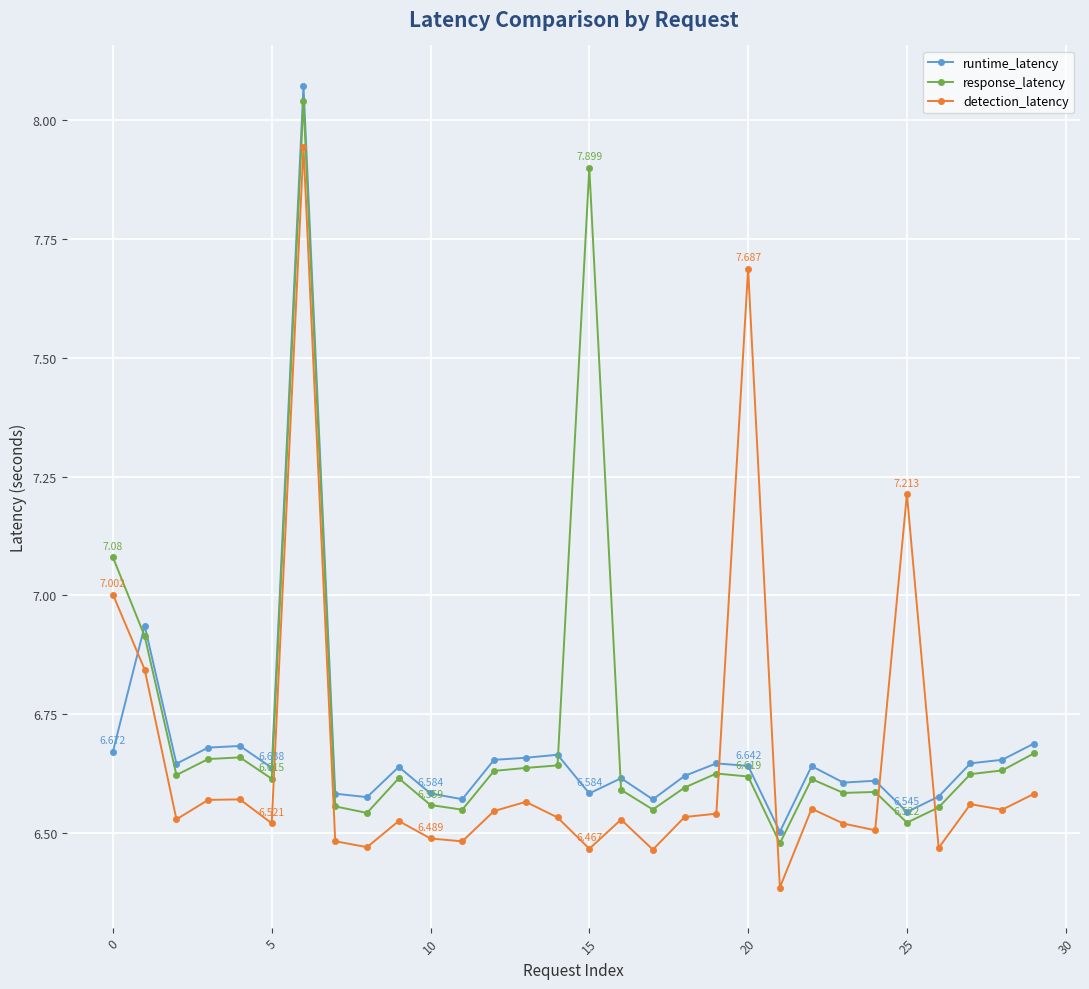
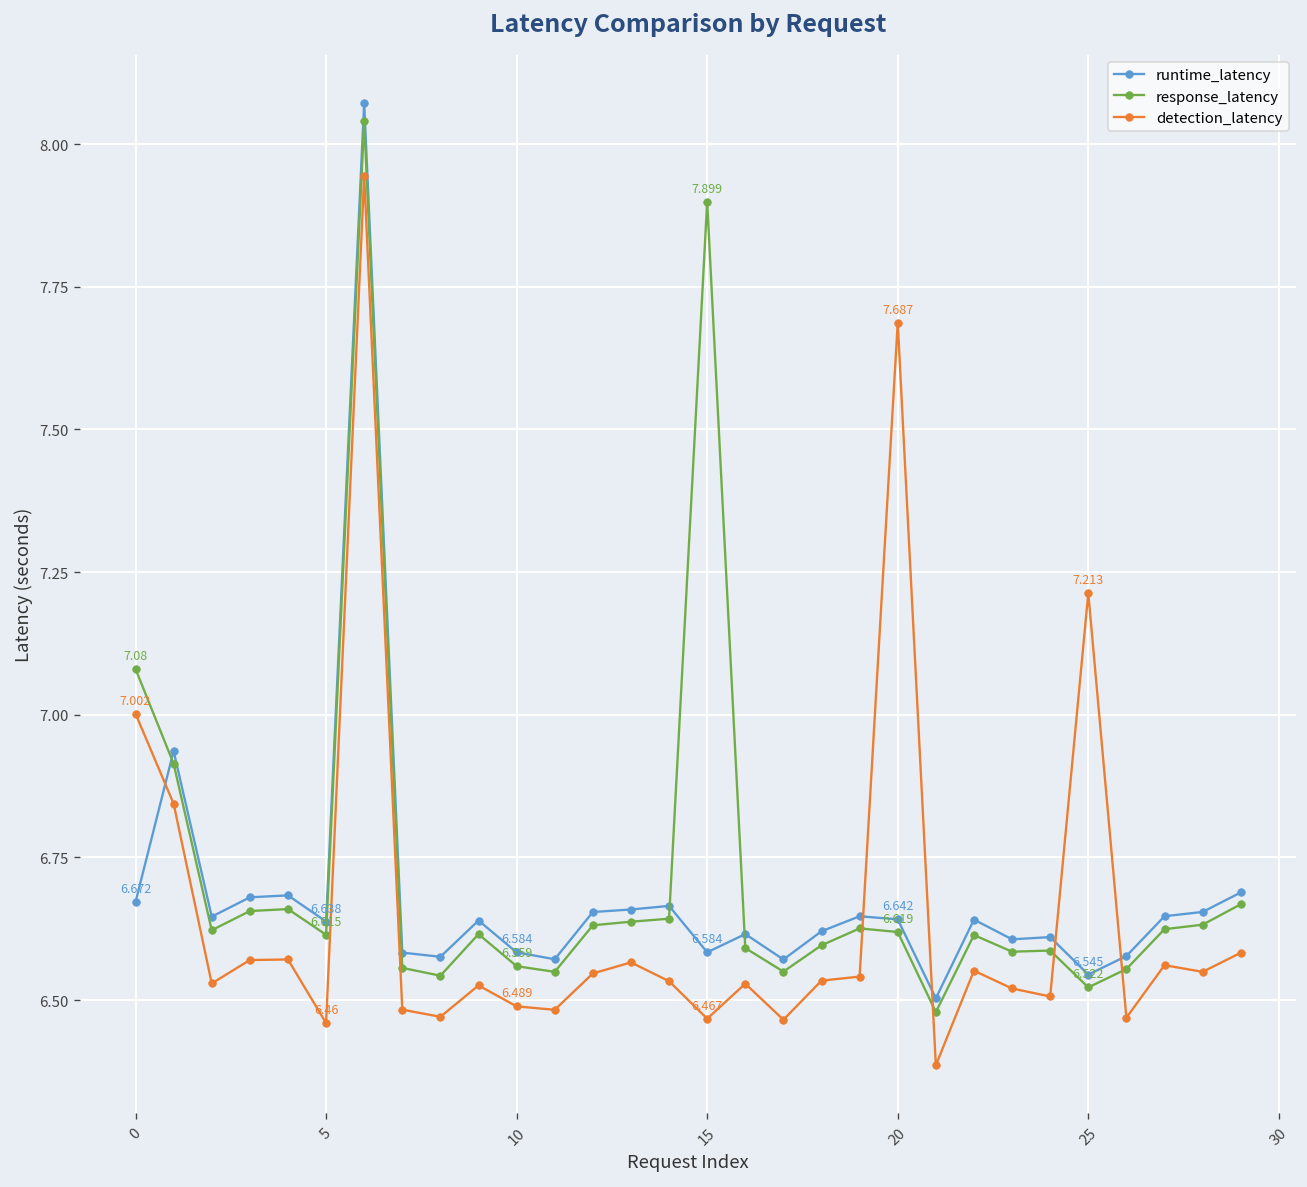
detection_latency, 5: 6.521 -> 6.46
